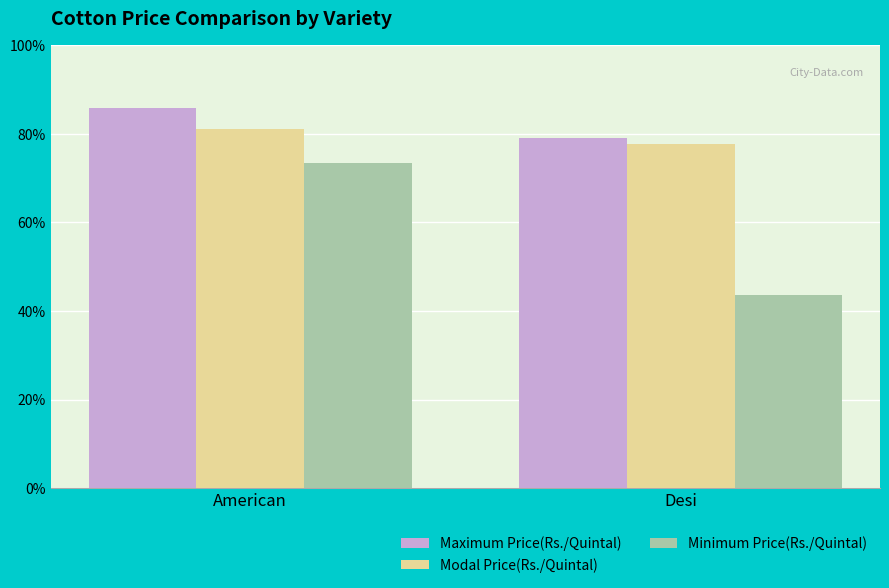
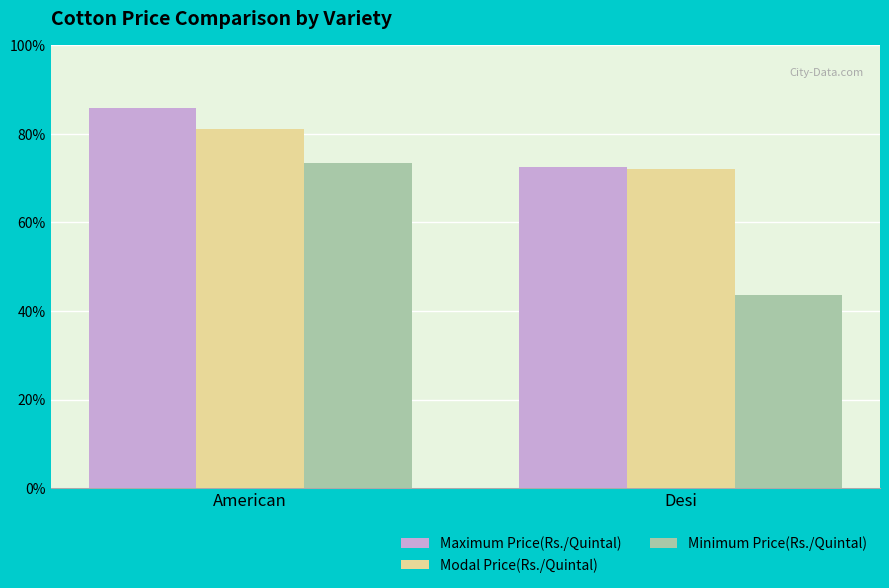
Maximum Price(Rs./Quintal), Desi: 79% -> 73%
Modal Price(Rs./Quintal), Desi: 78% -> 72%
